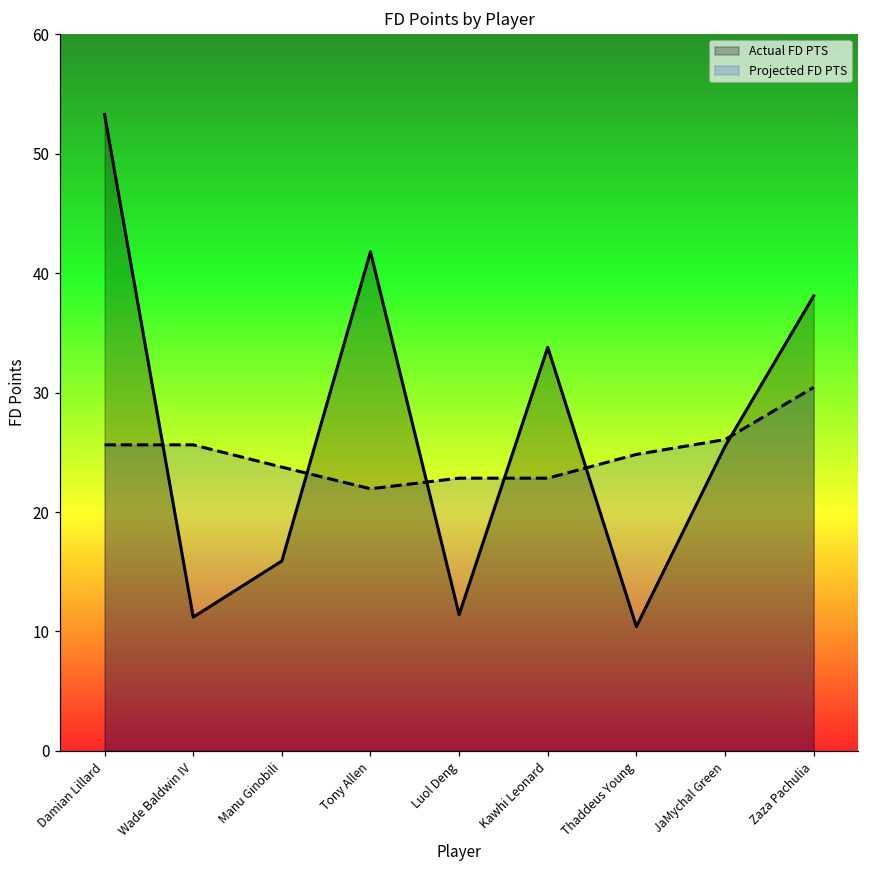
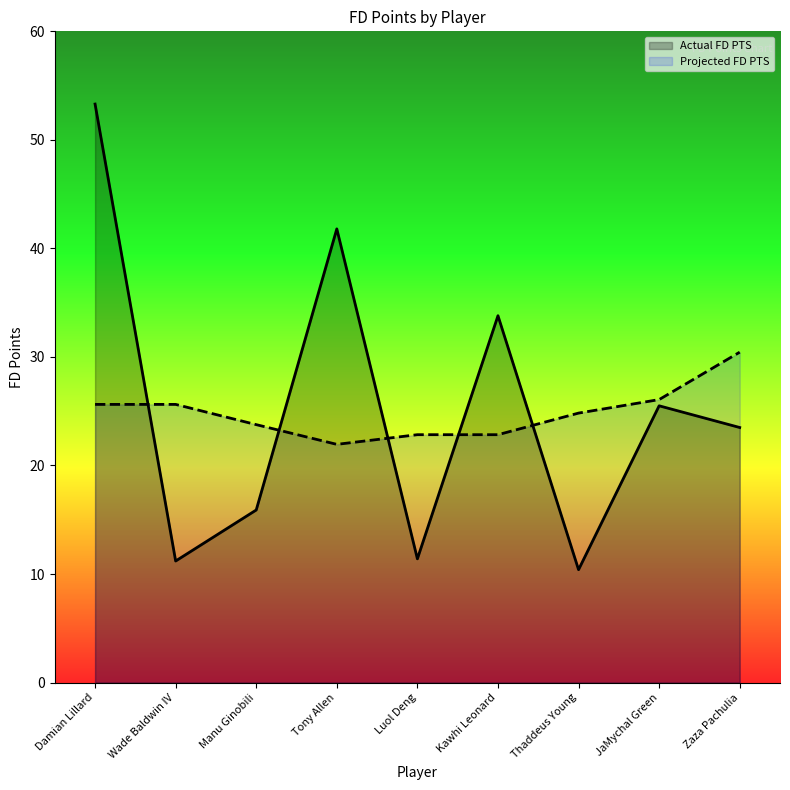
Actual FD PTS, Zaza Pachulia: 38.1 -> 23.5
